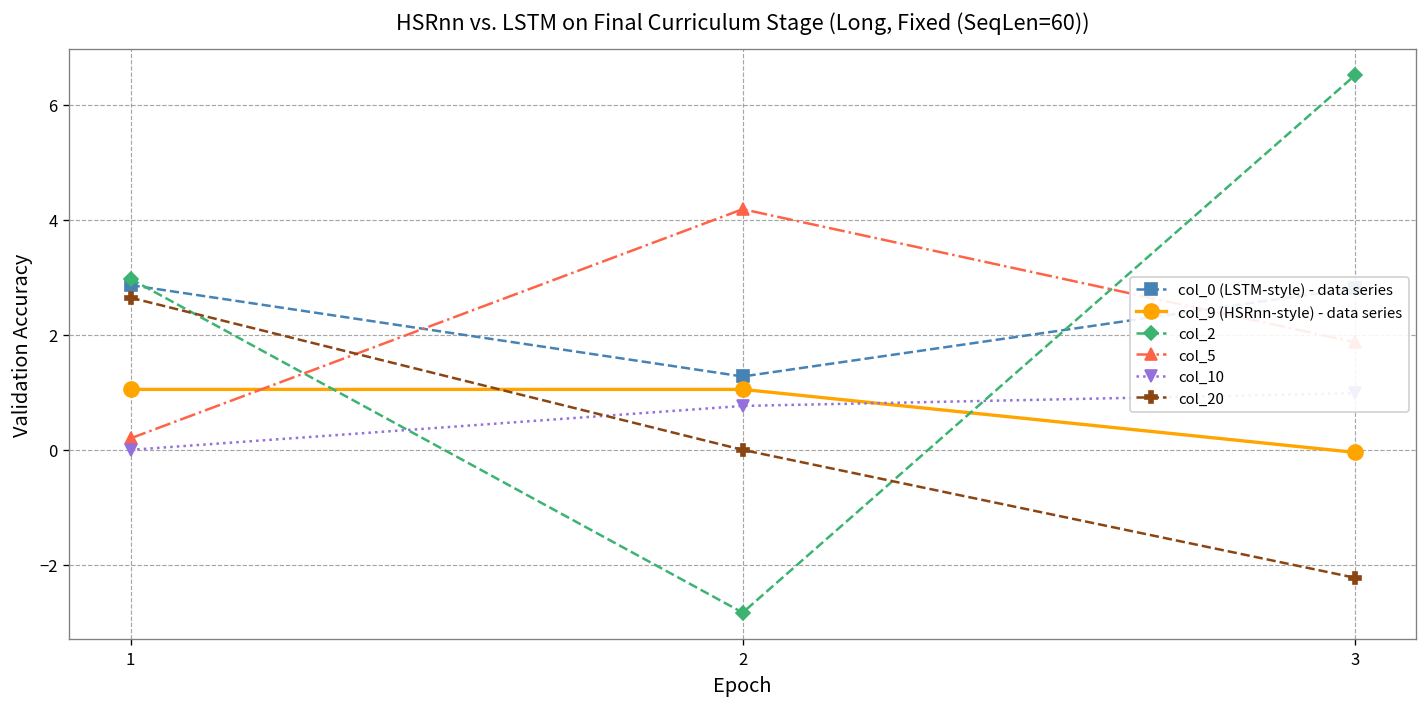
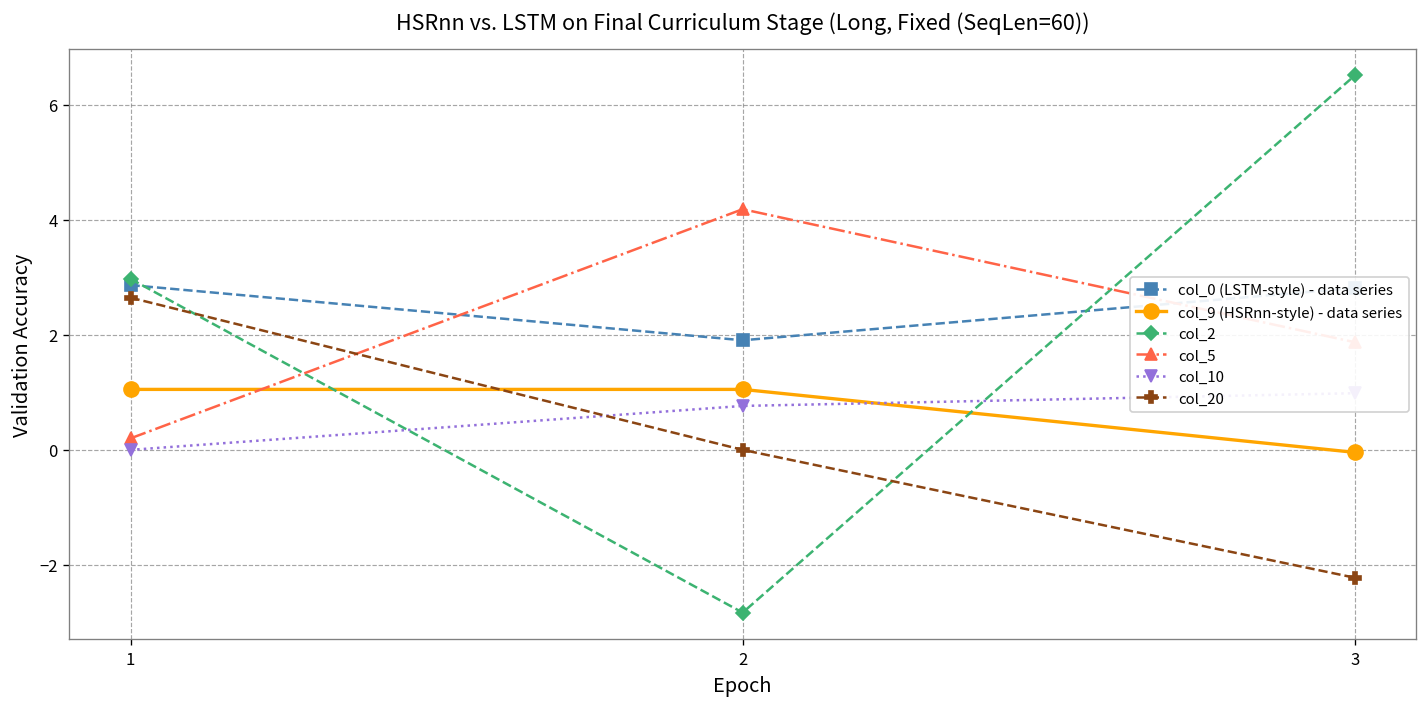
col_0 (LSTM-style) - data series, 2: 1.3 -> 1.9
